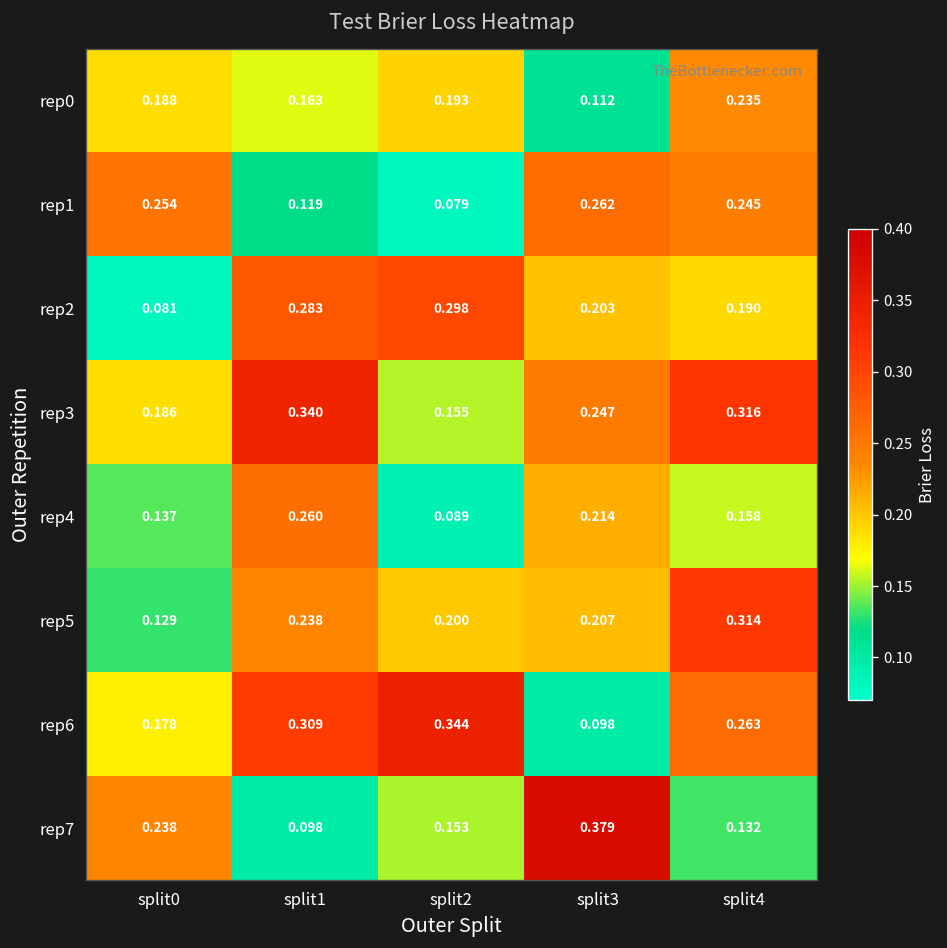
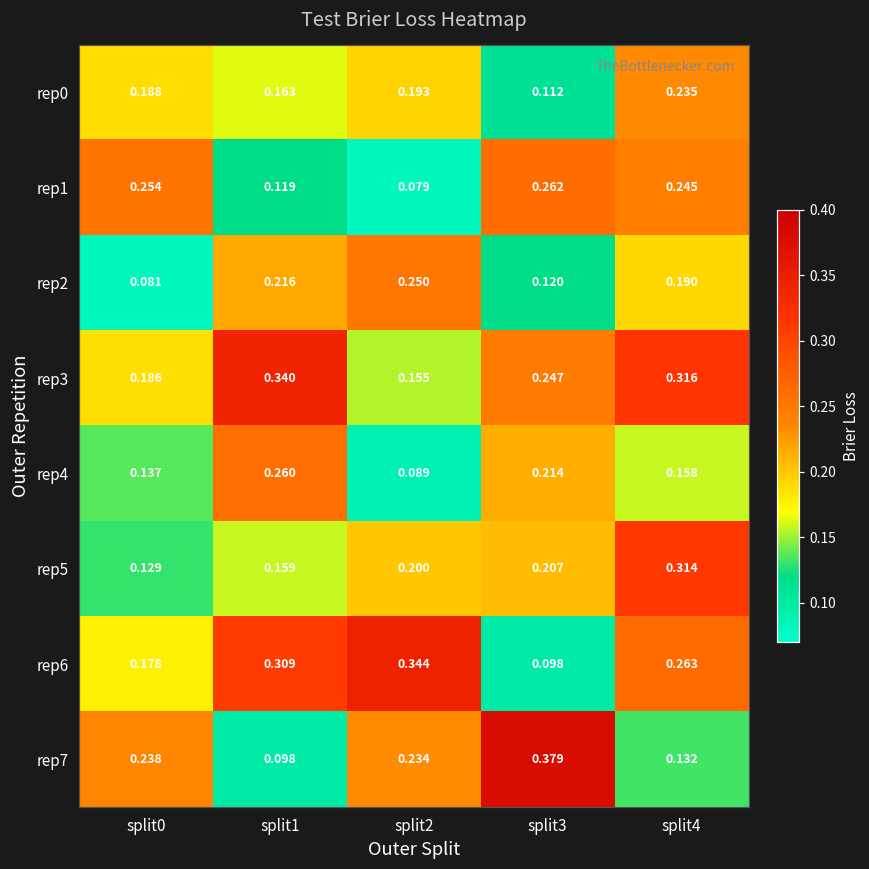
rep2, split1: 0.283 -> 0.216
rep2, split2: 0.298 -> 0.250
rep2, split3: 0.203 -> 0.120
rep5, split1: 0.238 -> 0.159
rep7, split2: 0.153 -> 0.234
